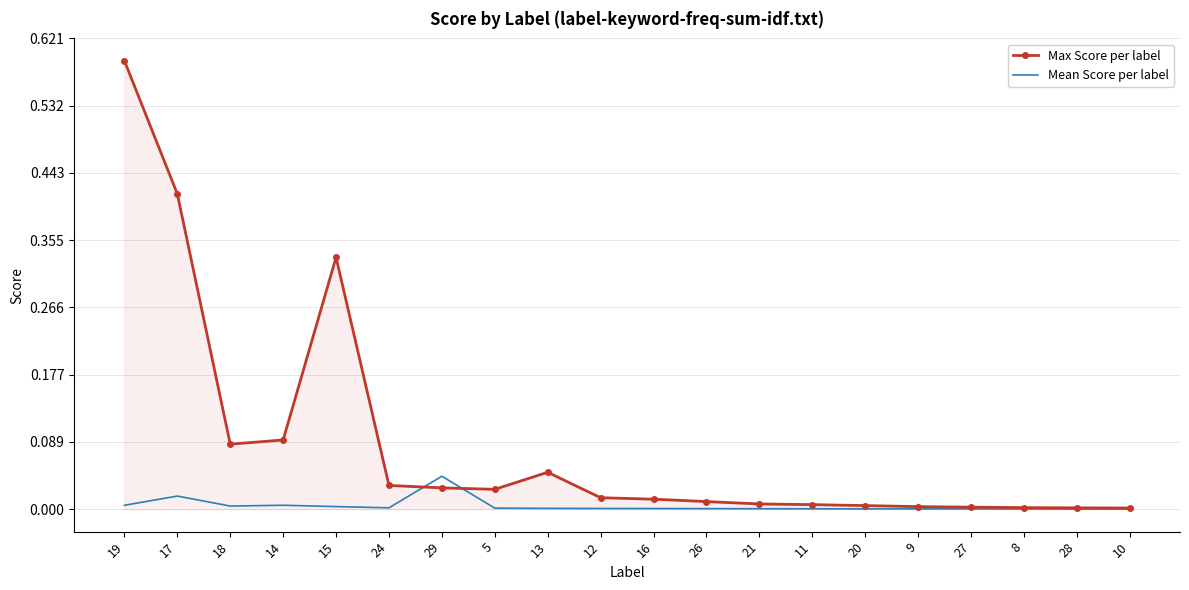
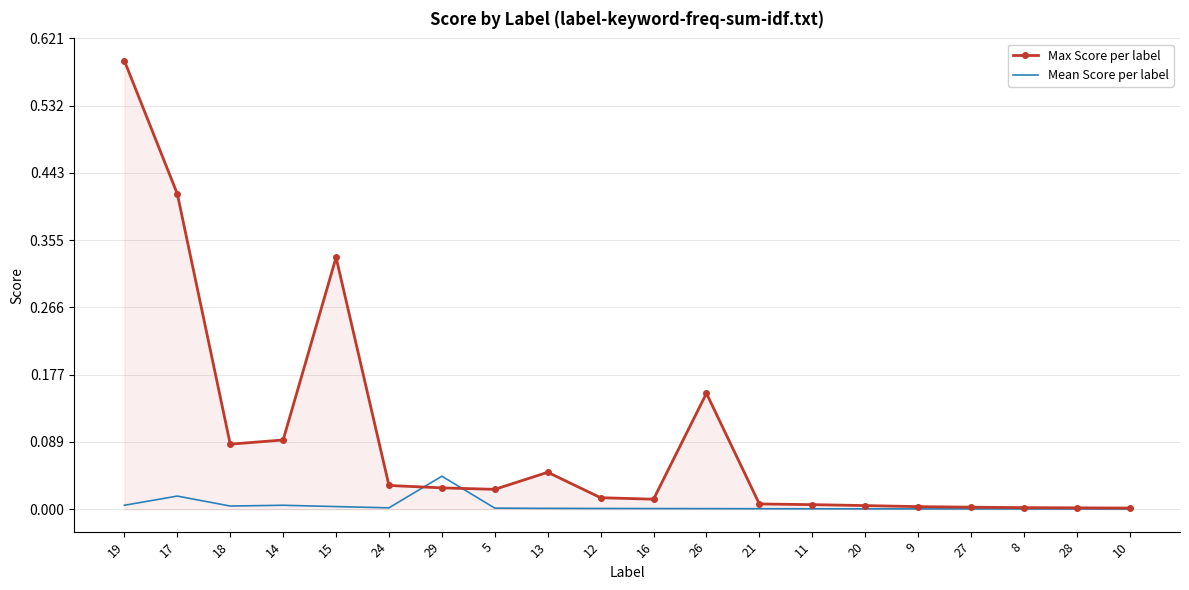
Max Score per label, 26: 0.01 -> 0.15
